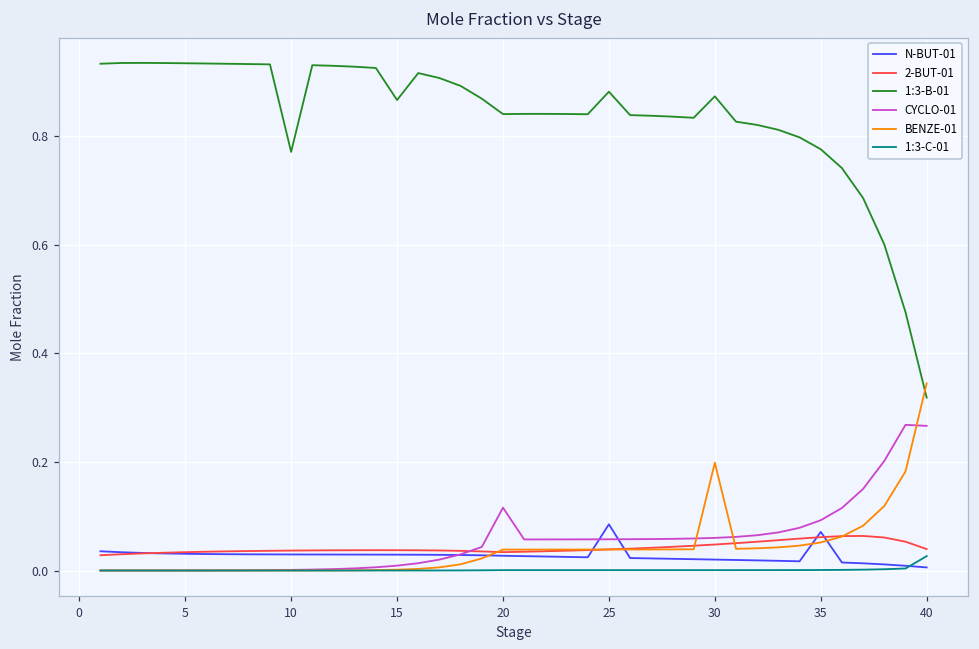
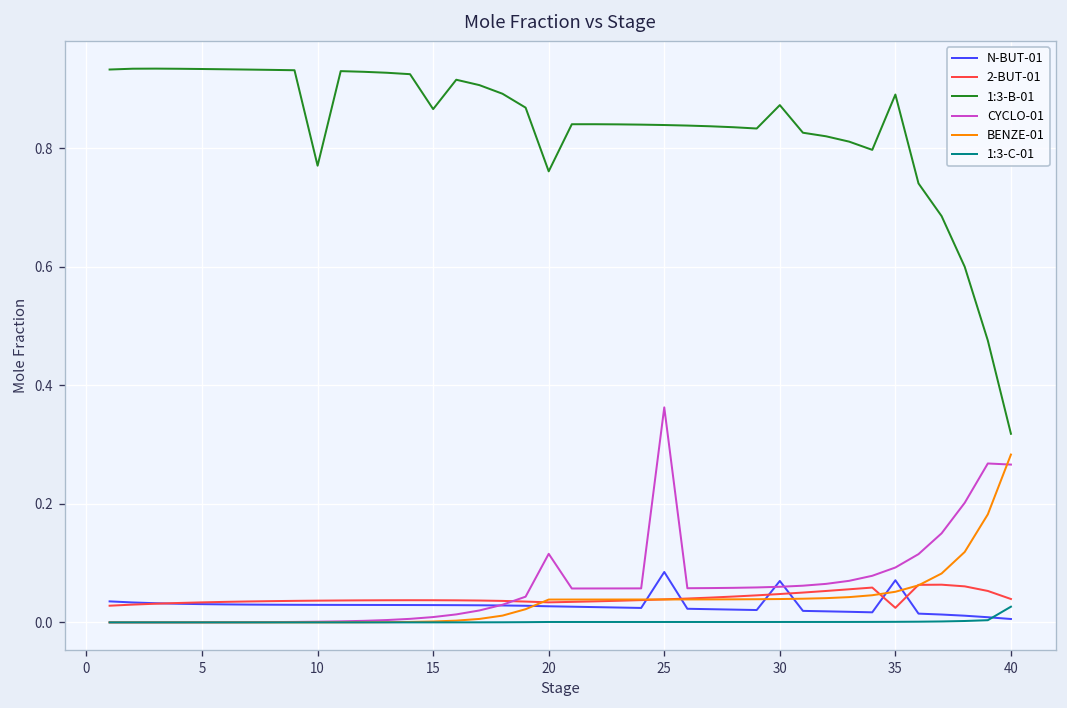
1:3-B-01, 20: 0.84 -> 0.76
1:3-B-01, 25: 0.88 -> 0.84
CYCLO-01, 25: 0.06 -> 0.36
N-BUT-01, 30: 0.02 -> 0.07
BENZE-01, 30: 0.20 -> 0.04
2-BUT-01, 35: 0.06 -> 0.02
1:3-B-01, 35: 0.78 -> 0.89
BENZE-01, 40: 0.34 -> 0.28
